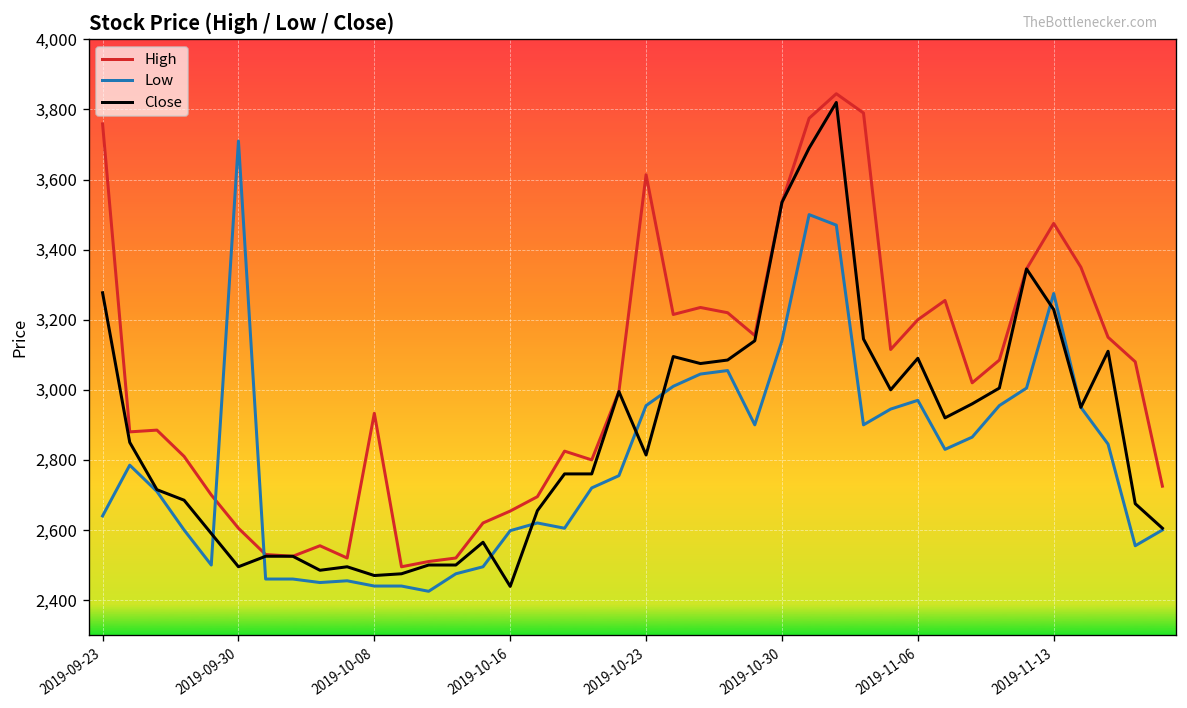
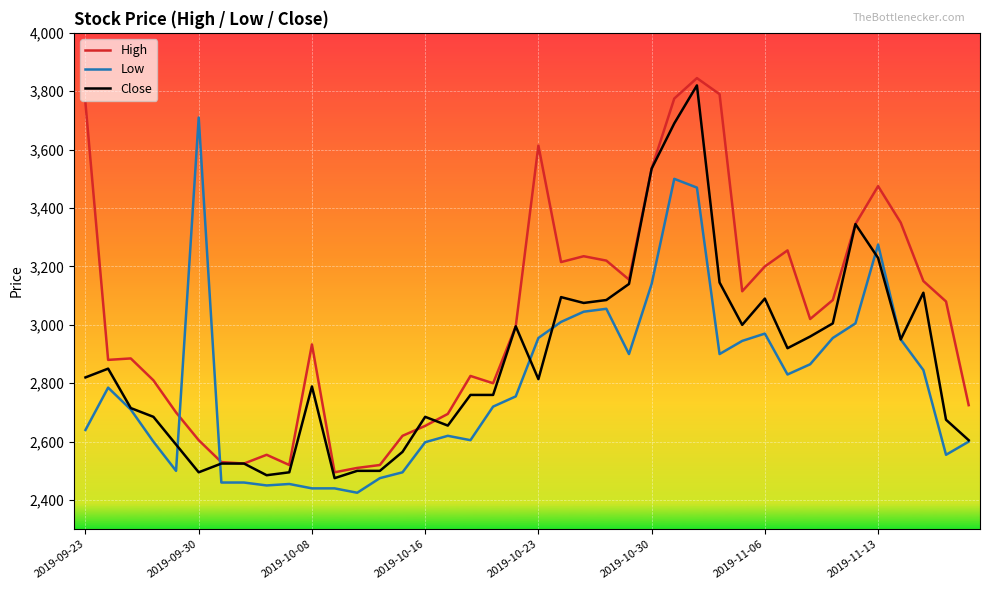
Close, 2019-09-23: 3,280 -> 2,820
Close, 2019-10-08: 2,470 -> 2,790
Close, 2019-10-16: 2,440 -> 2,690
